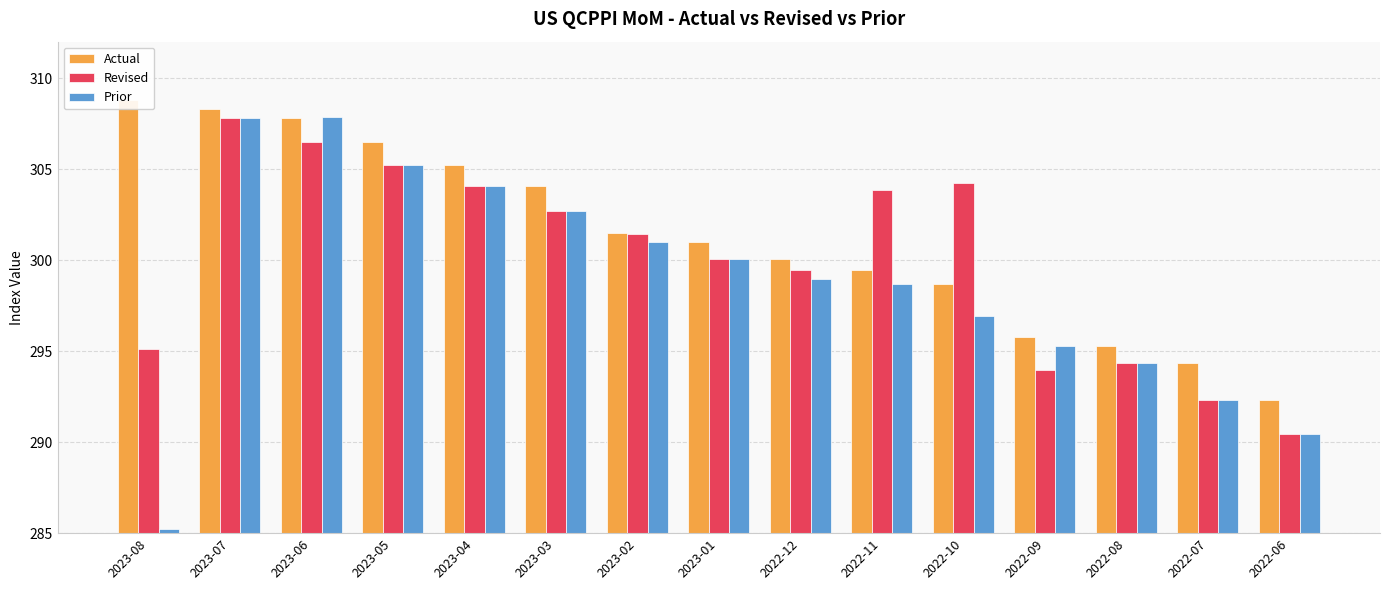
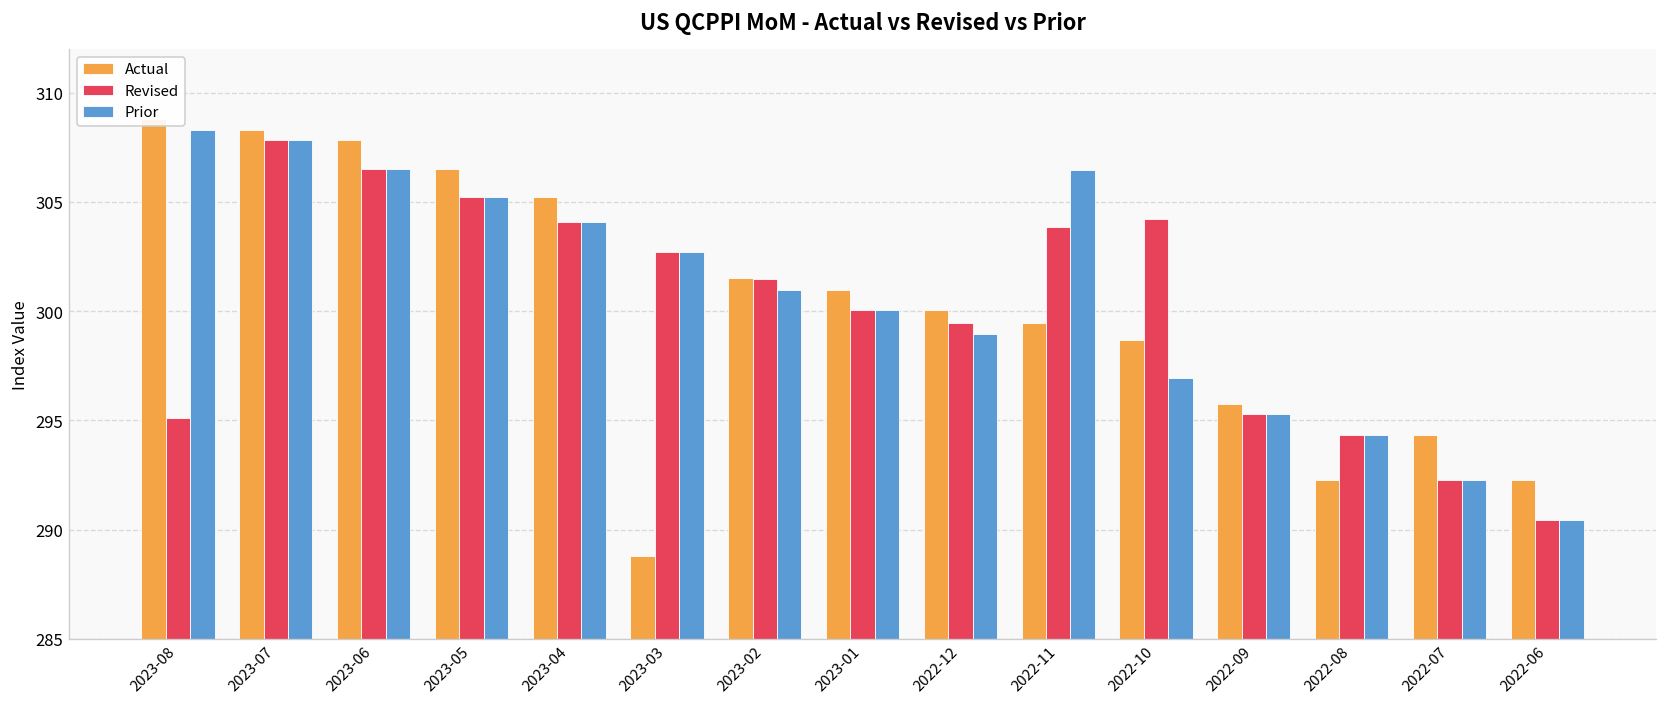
Prior, 2023-08: 285.2 -> 308.3
Prior, 2023-06: 307.9 -> 306.5
Actual, 2023-03: 304.1 -> 288.8
Prior, 2022-11: 298.7 -> 306.4
Revised, 2022-09: 294.0 -> 295.3
Actual, 2022-08: 295.3 -> 292.3
